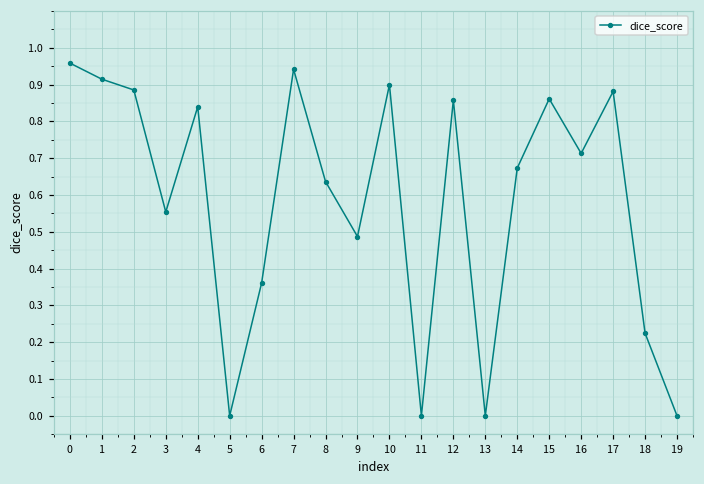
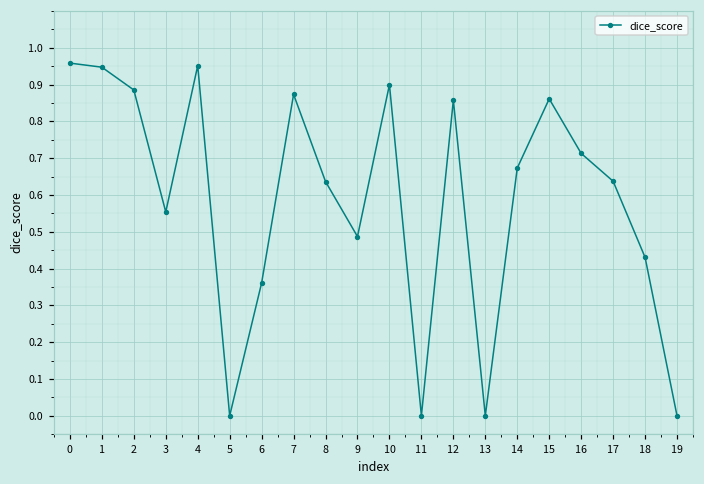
1: 0.91 -> 0.95
4: 0.84 -> 0.95
7: 0.94 -> 0.87
17: 0.88 -> 0.64
18: 0.22 -> 0.43
